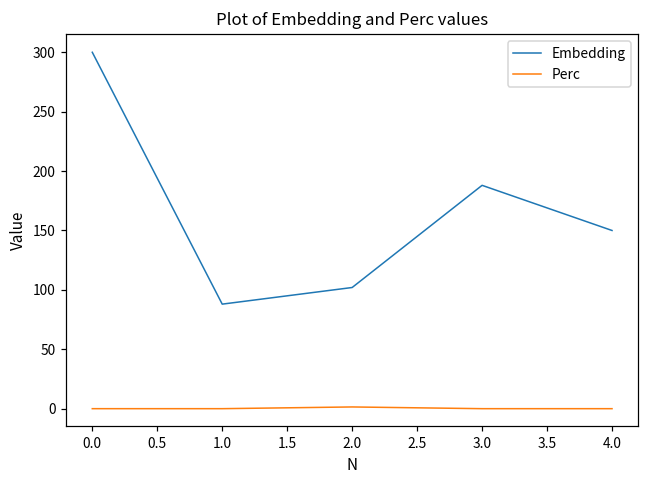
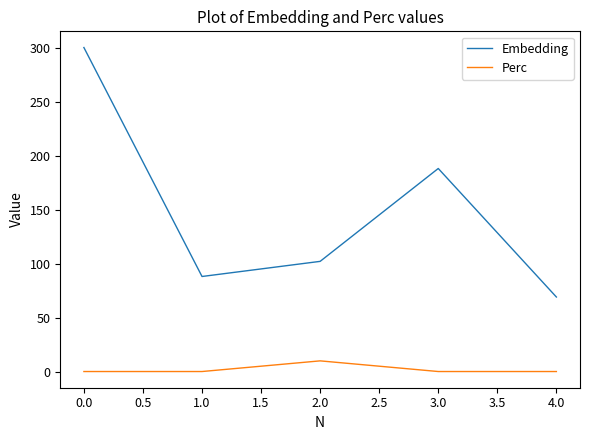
Perc, 2.0: 1 -> 10
Embedding, 4.0: 150 -> 69
